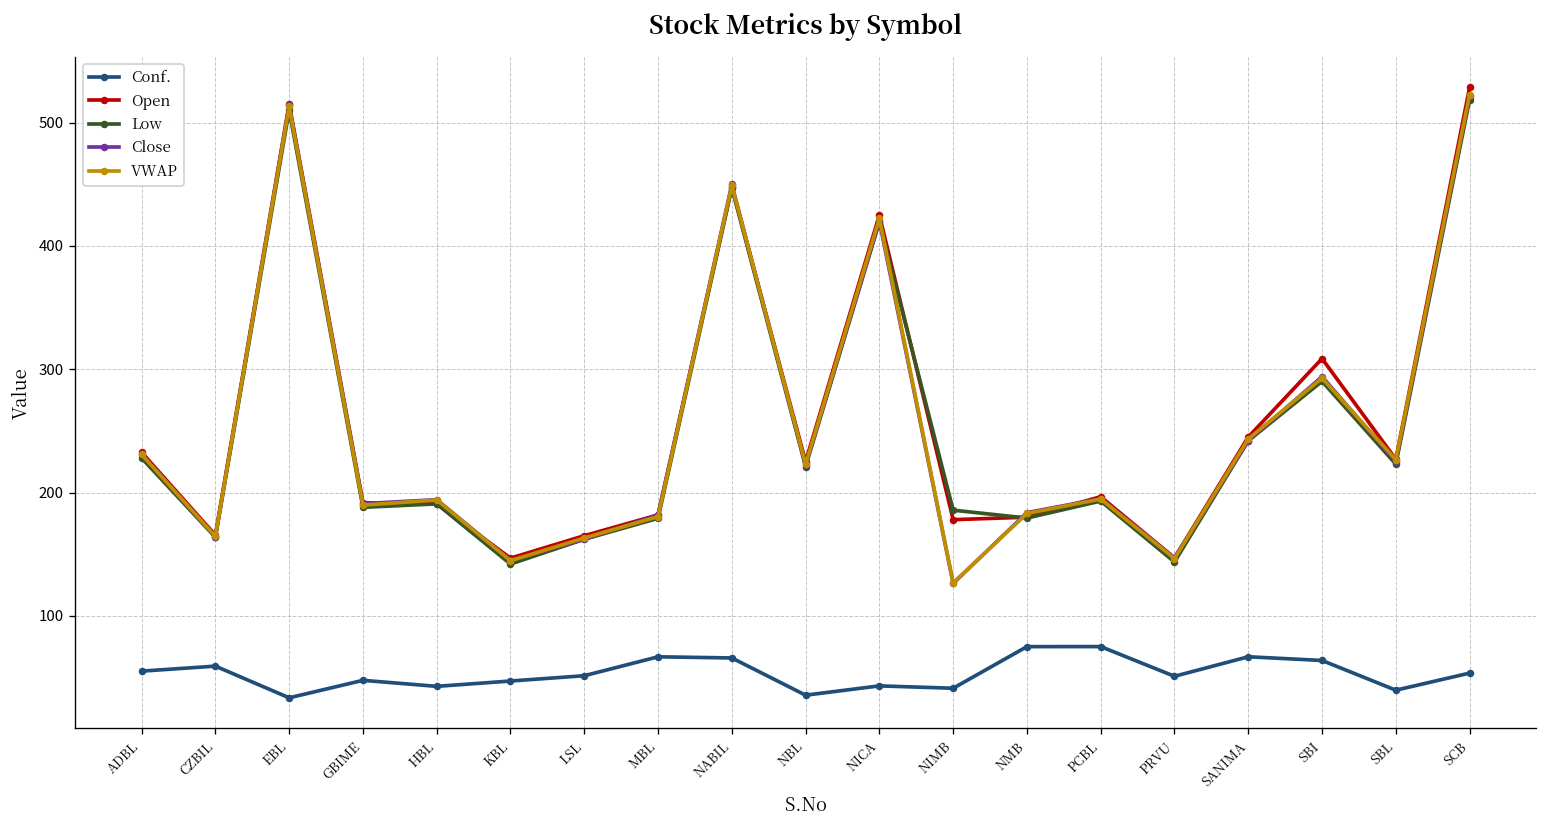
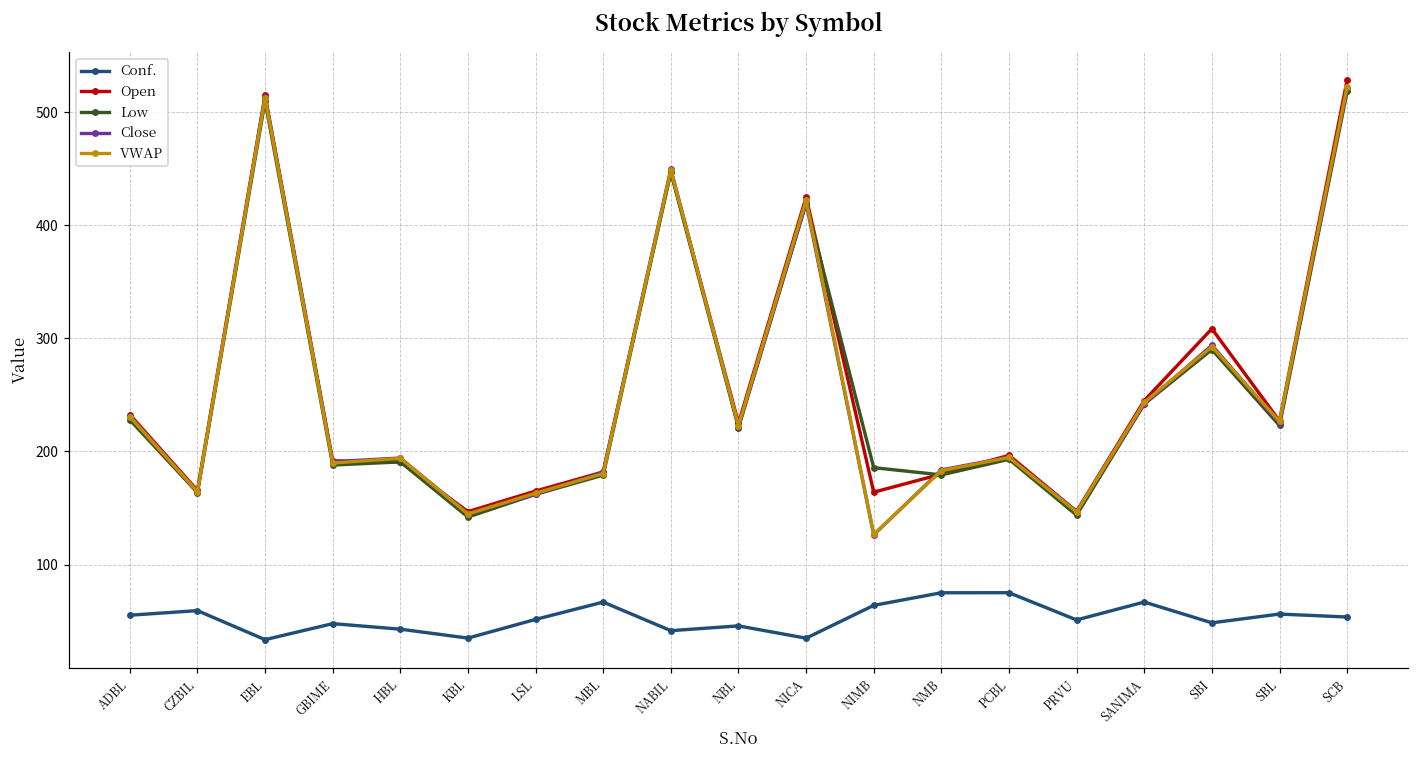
Conf., KBL: 47 -> 35
Conf., NABIL: 66 -> 41
Conf., NBL: 36 -> 46
Conf., NICA: 43 -> 35
Conf., NIMB: 41 -> 64
Open, NIMB: 178 -> 164
Conf., SBI: 64 -> 48
Conf., SBL: 40 -> 56
